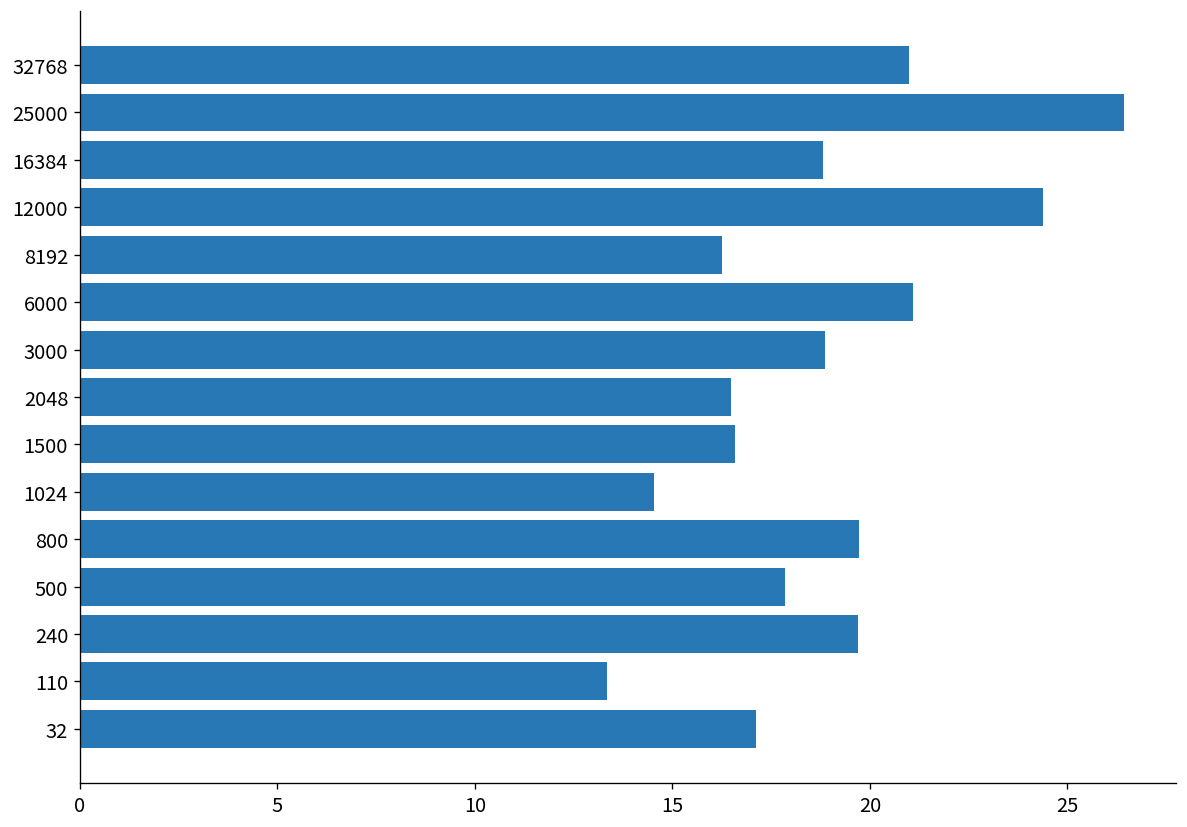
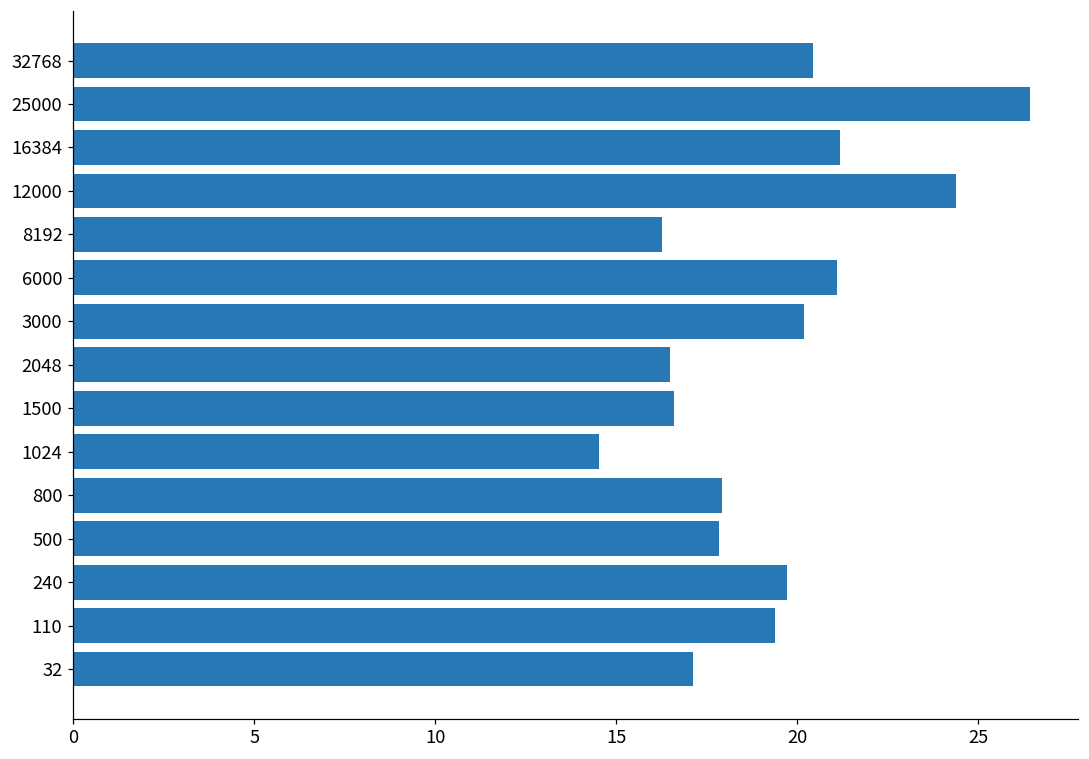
32768: 21.0 -> 20.4
16384: 18.8 -> 21.2
3000: 18.9 -> 20.2
800: 19.7 -> 17.9
110: 13.3 -> 19.4
